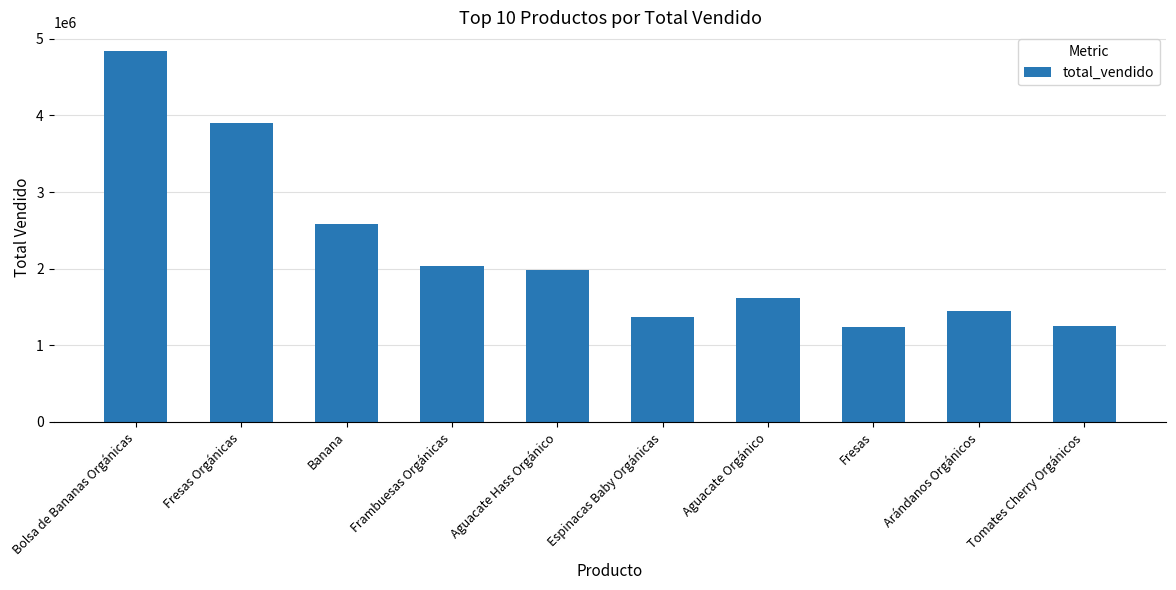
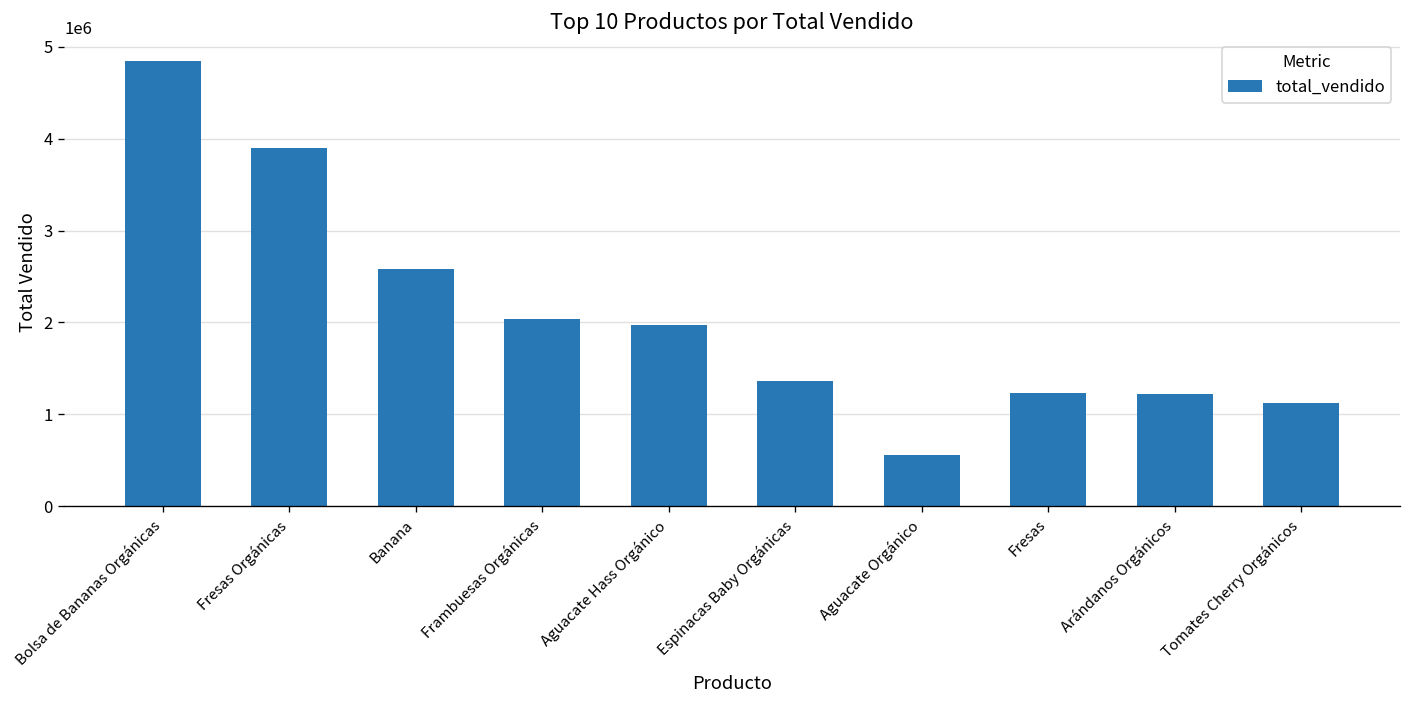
Aguacate Orgánico: 1600000 -> 600000
Arándanos Orgánicos: 1400000 -> 1200000
Tomates Cherry Orgánicos: 1300000 -> 1100000
